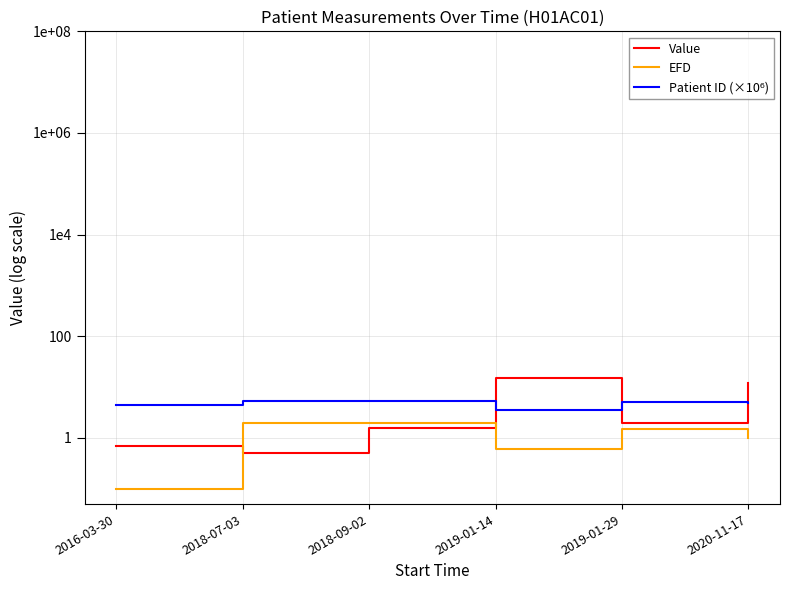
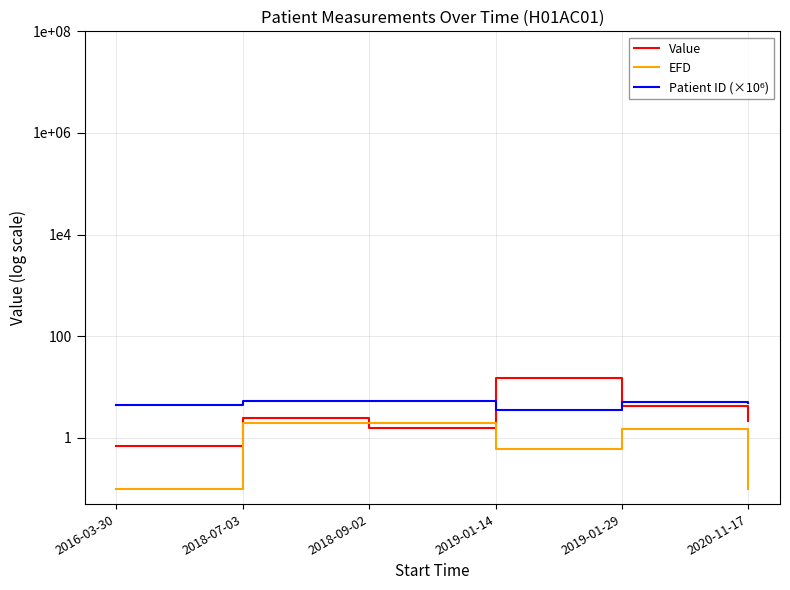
Value, 2018-07-03: 0.5 -> 3
Value, 2019-01-29: 2.0 -> 4
Value, 2020-11-17: 12 -> 2.2
EFD, 2020-11-17: 1.0 -> 0.1
